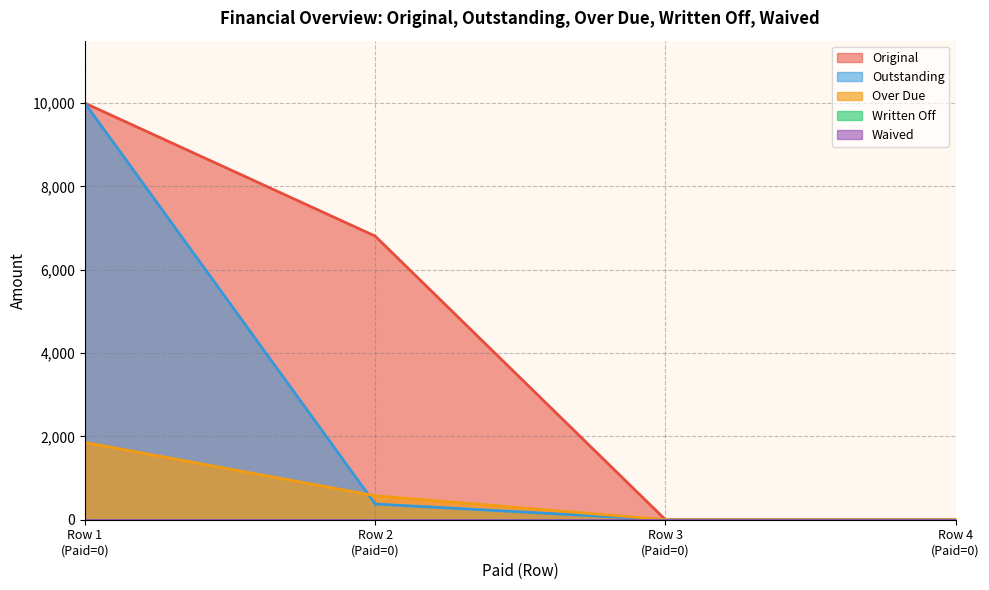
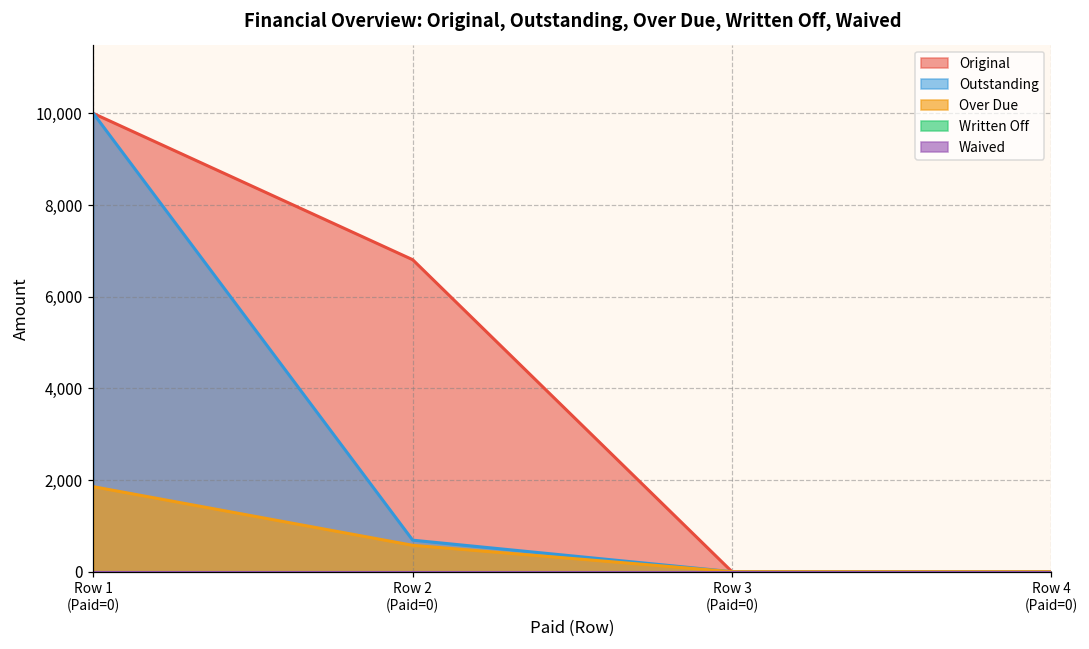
Outstanding, Row 2 (Paid=0): 400 -> 700
